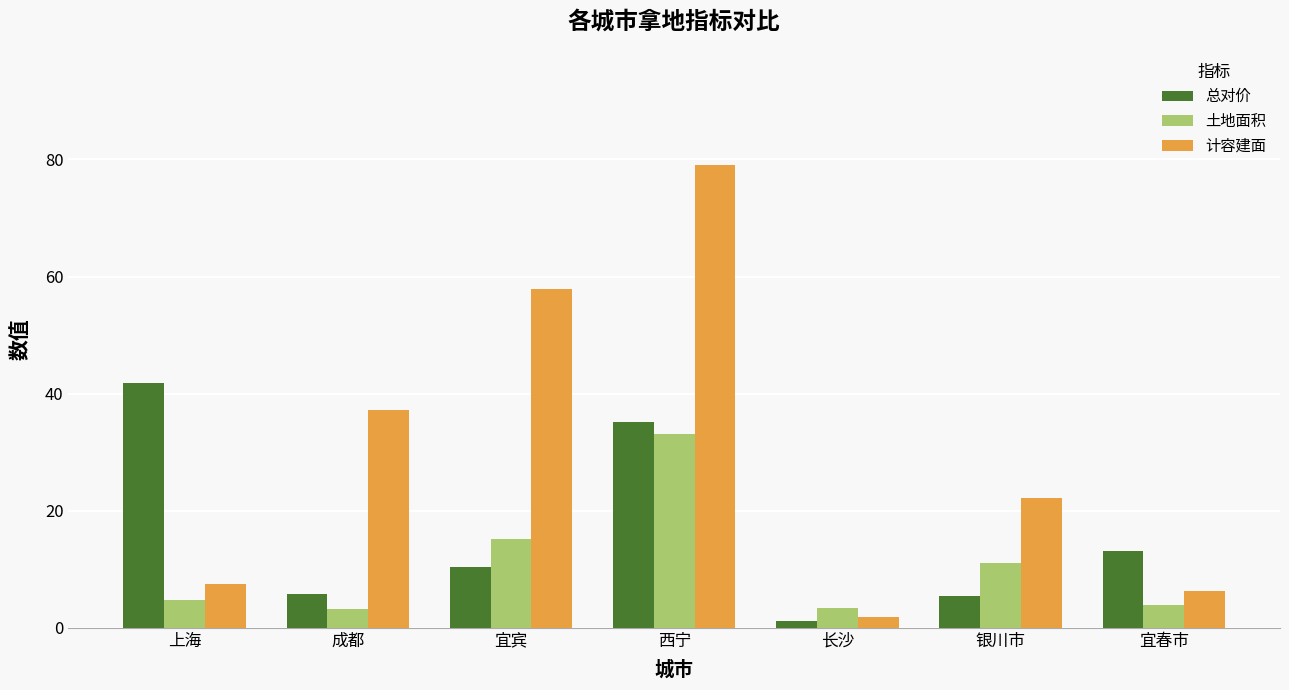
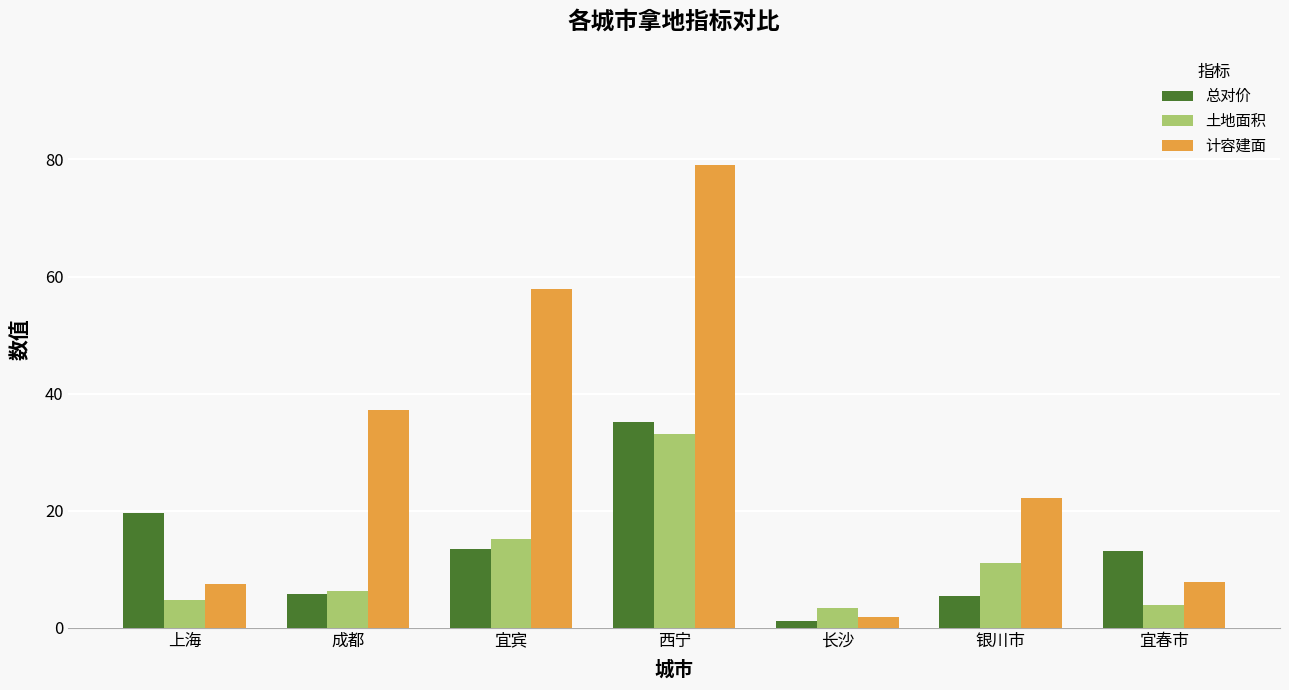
总对价, 上海: 42 -> 20
土地面积, 成都: 3 -> 6
总对价, 宜宾: 10 -> 13
计容建面, 宜春市: 6 -> 8
